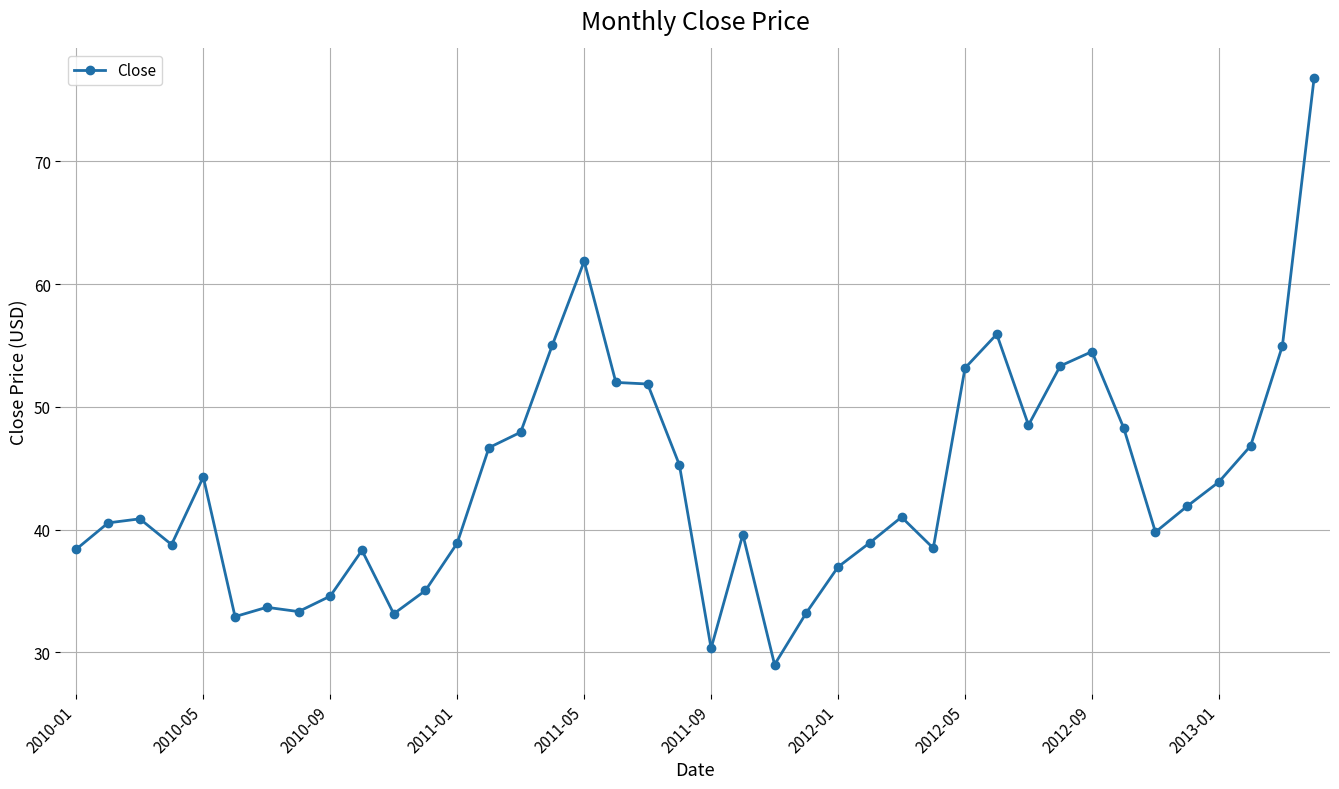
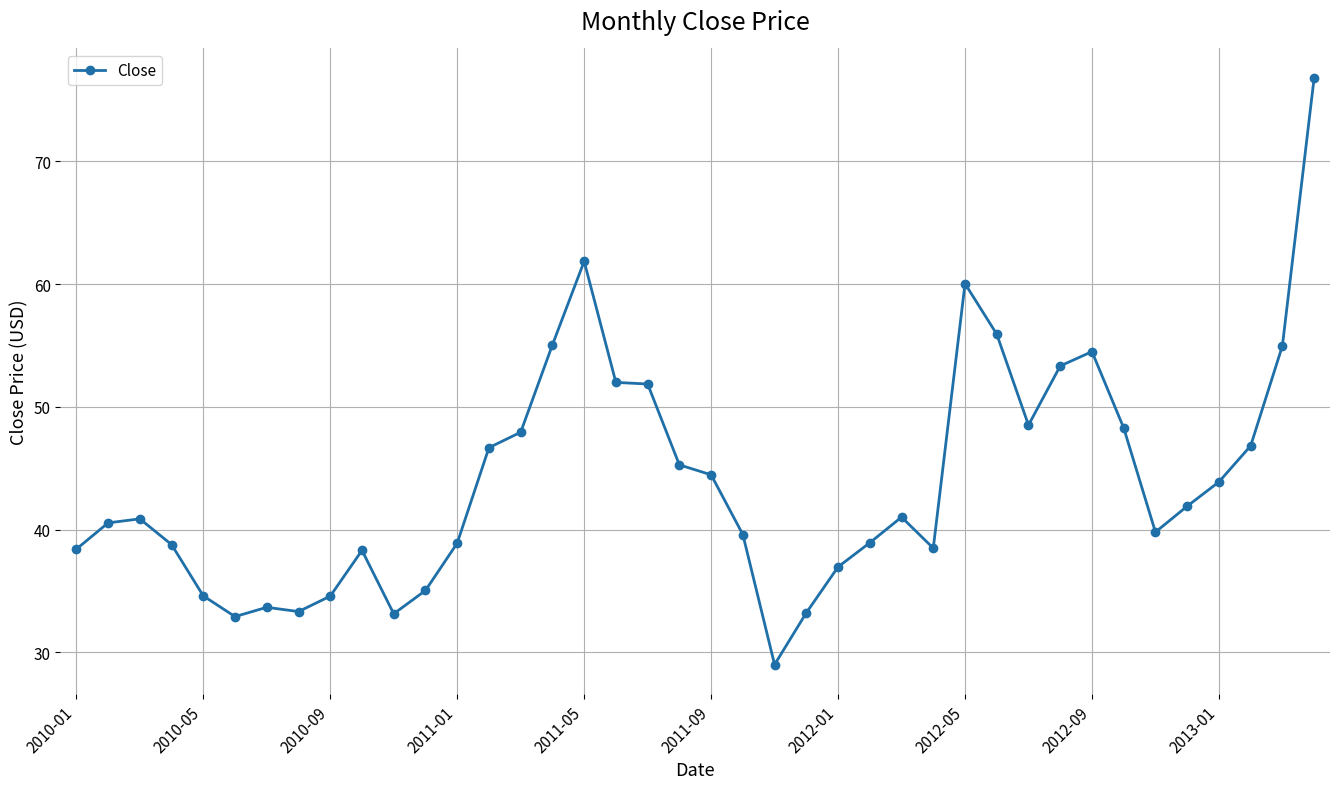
2010-05: 44.3 -> 34.6
2011-09: 30.3 -> 44.5
2012-05: 53.2 -> 60.0
